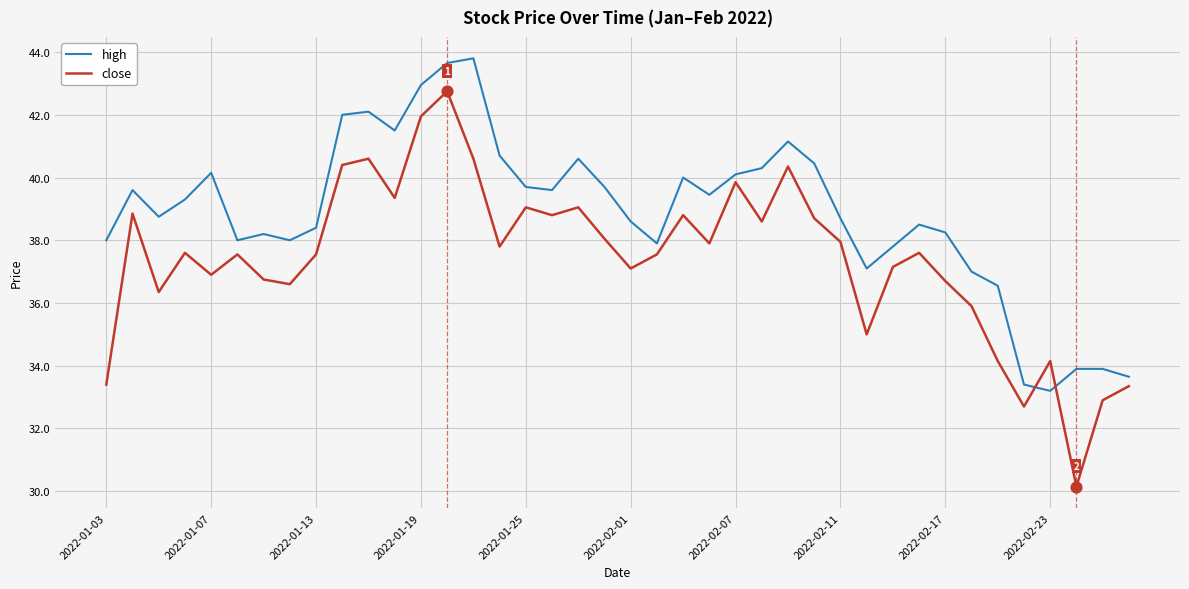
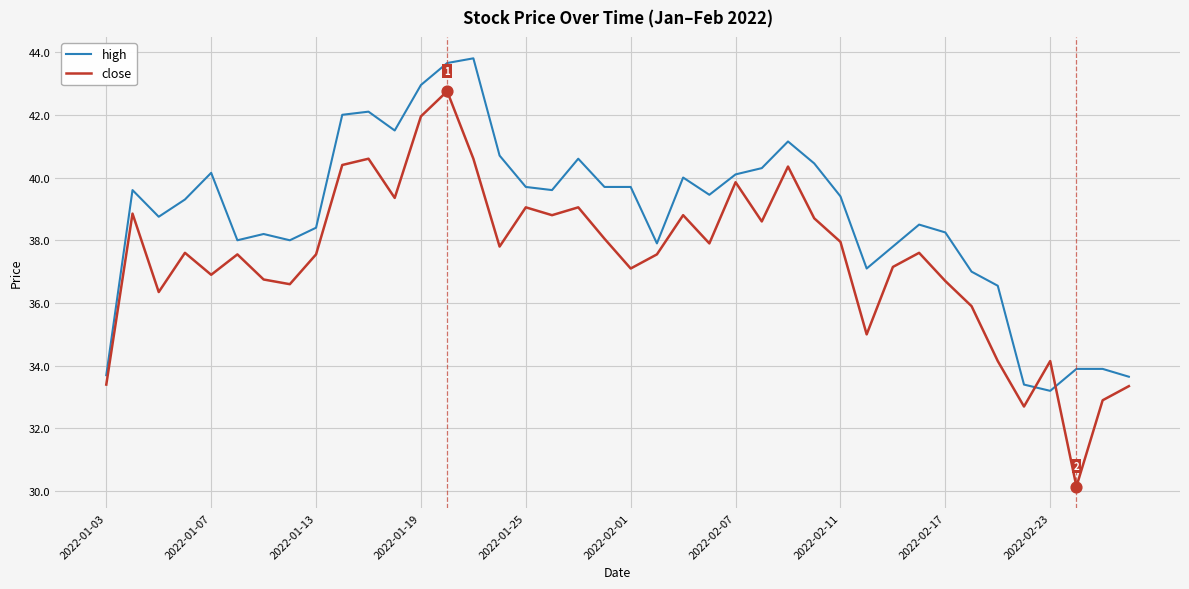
high, 2022-01-03: 38.0 -> 33.7
high, 2022-02-01: 38.6 -> 39.7
high, 2022-02-11: 38.7 -> 39.4
